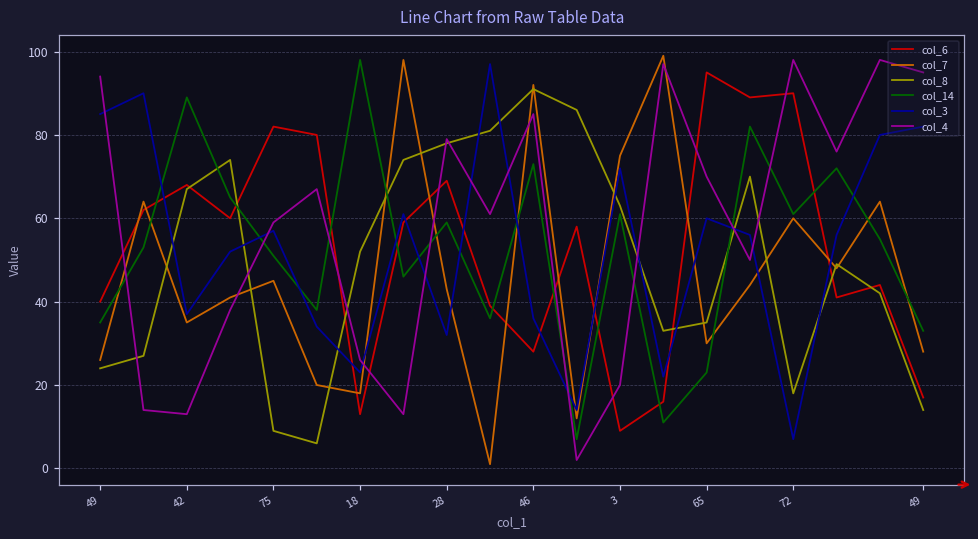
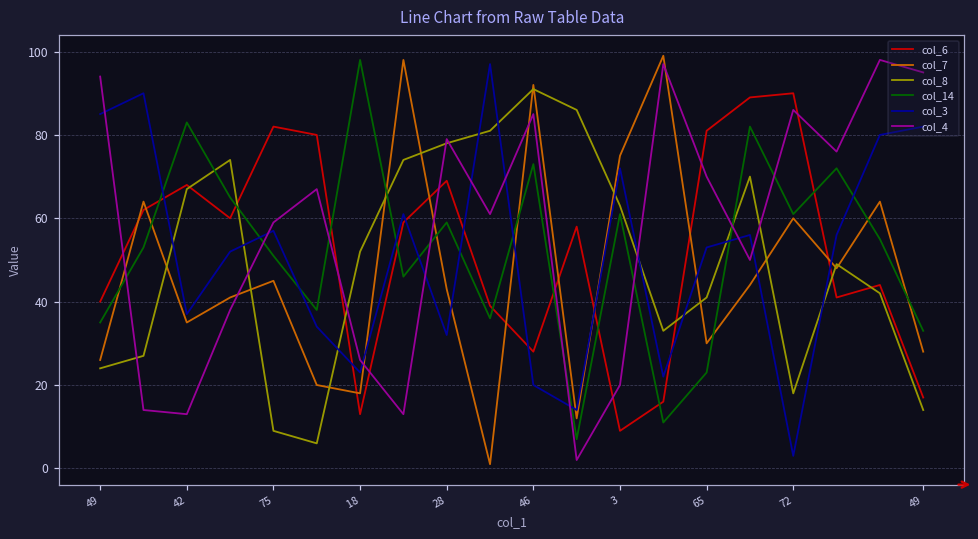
col_14, 42: 89 -> 83
col_3, 46: 36 -> 20
col_6, 65: 95 -> 81
col_8, 65: 35 -> 41
col_3, 65: 60 -> 53
col_3, 72: 7 -> 3
col_4, 72: 98 -> 86
